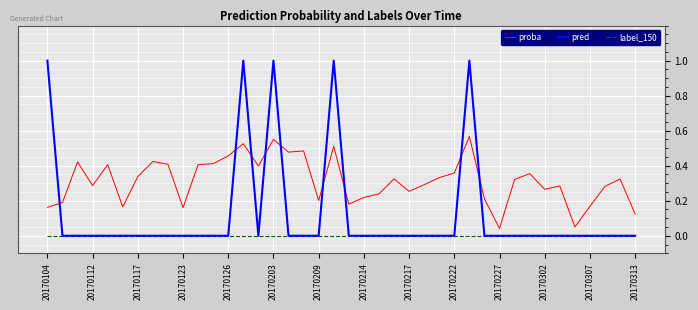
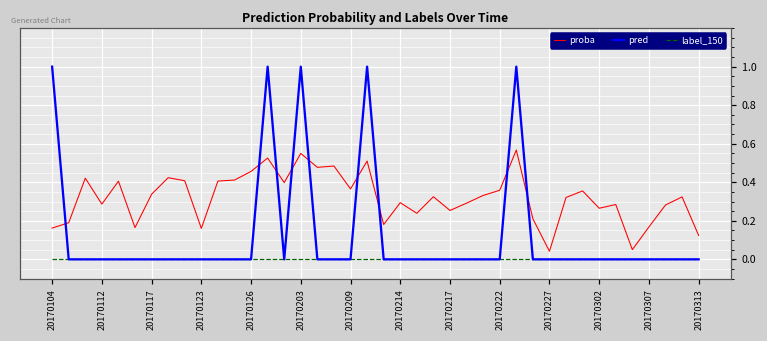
proba, 20170209: 0.20 -> 0.37
proba, 20170214: 0.22 -> 0.29
